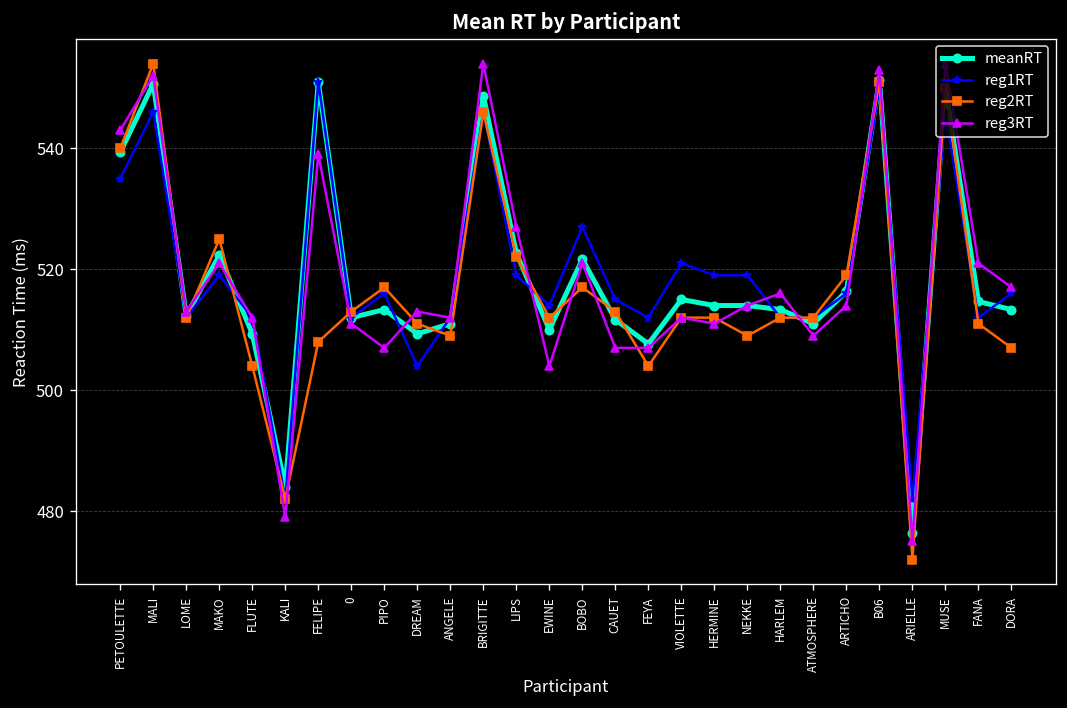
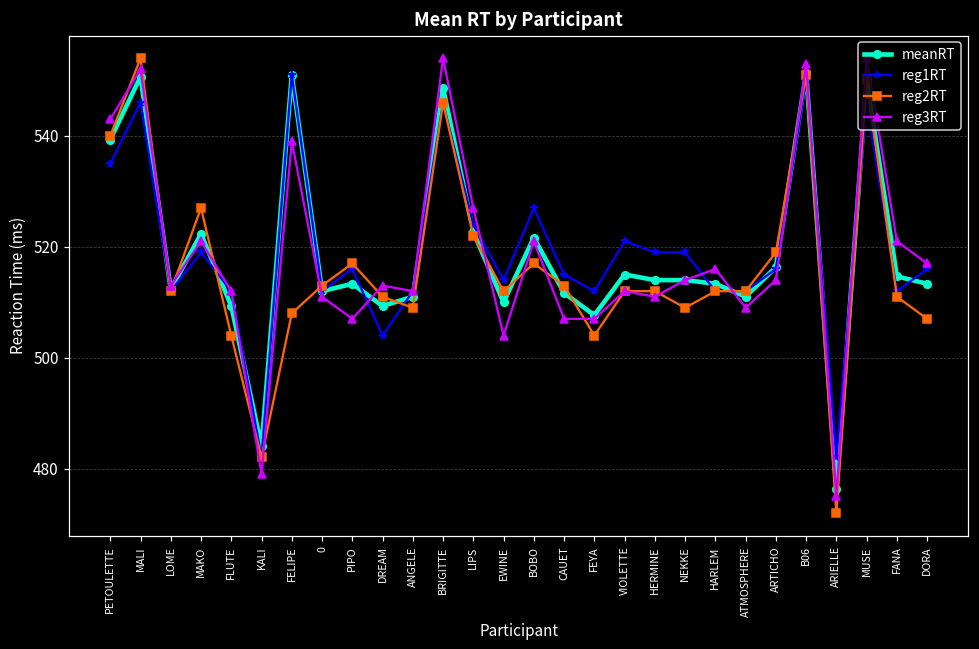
reg2RT, MAKO: 525 -> 527
reg1RT, LIPS: 519 -> 524
